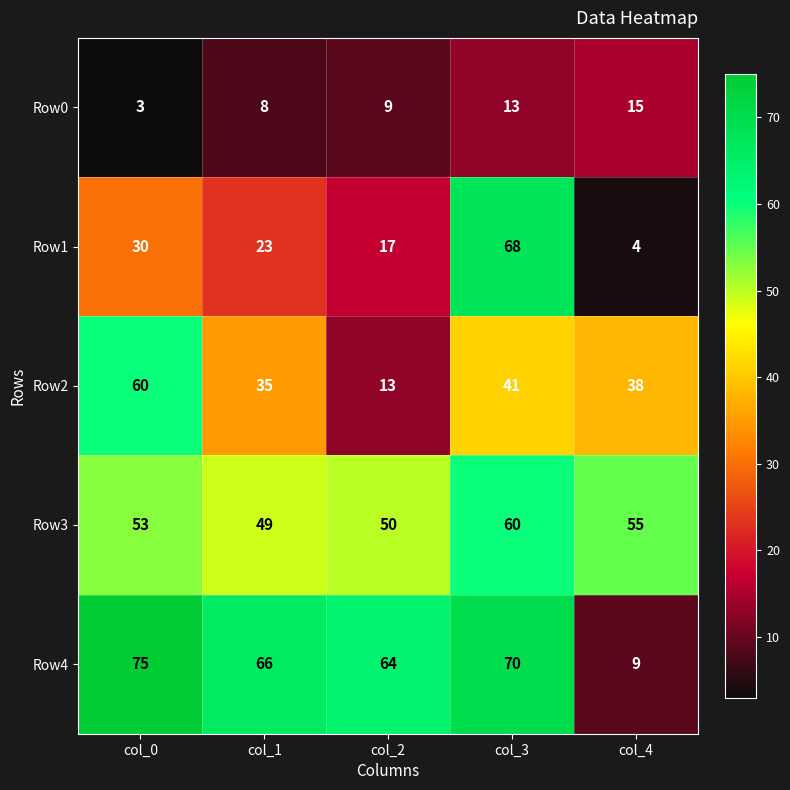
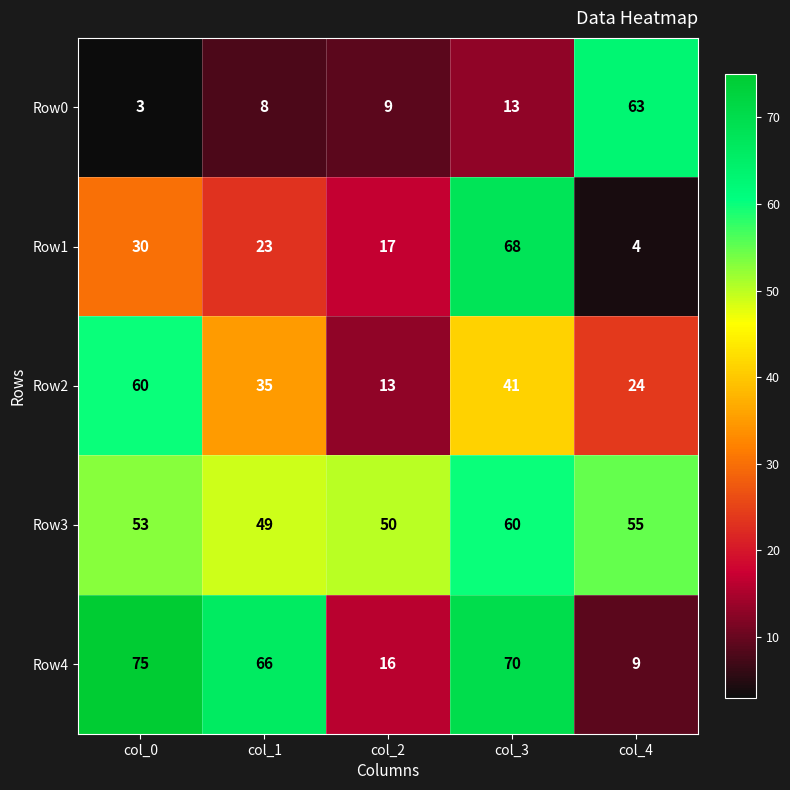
Row0, col_4: 15 -> 63
Row2, col_4: 38 -> 24
Row4, col_2: 64 -> 16
